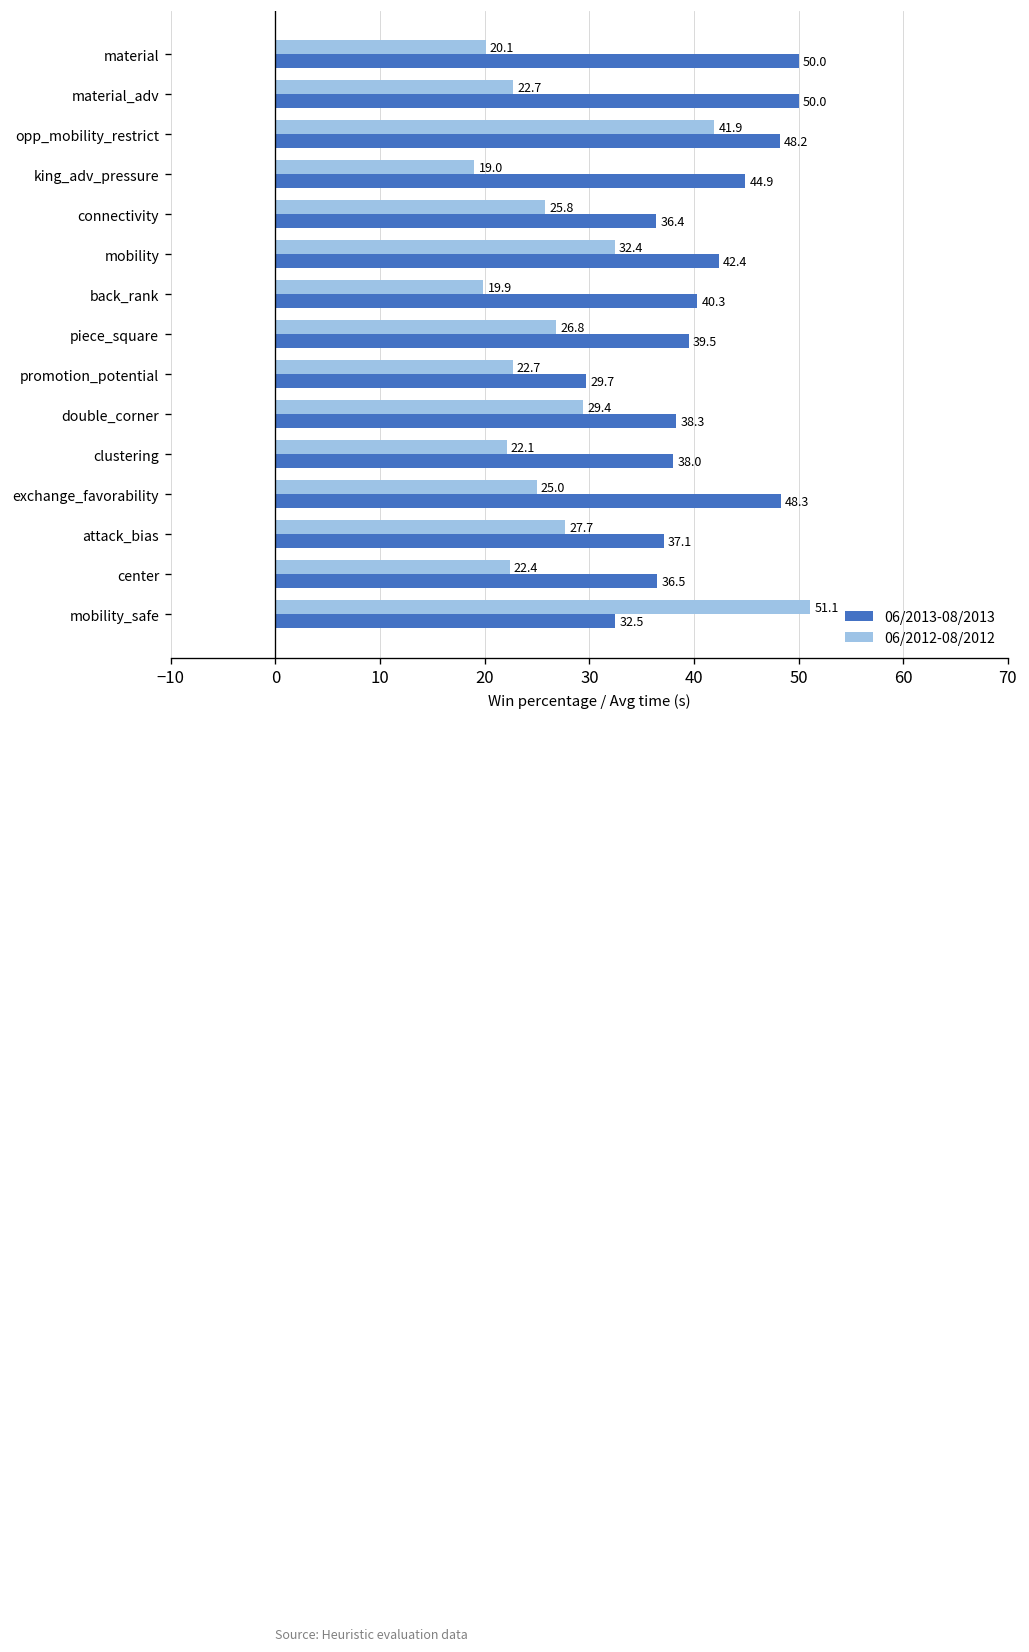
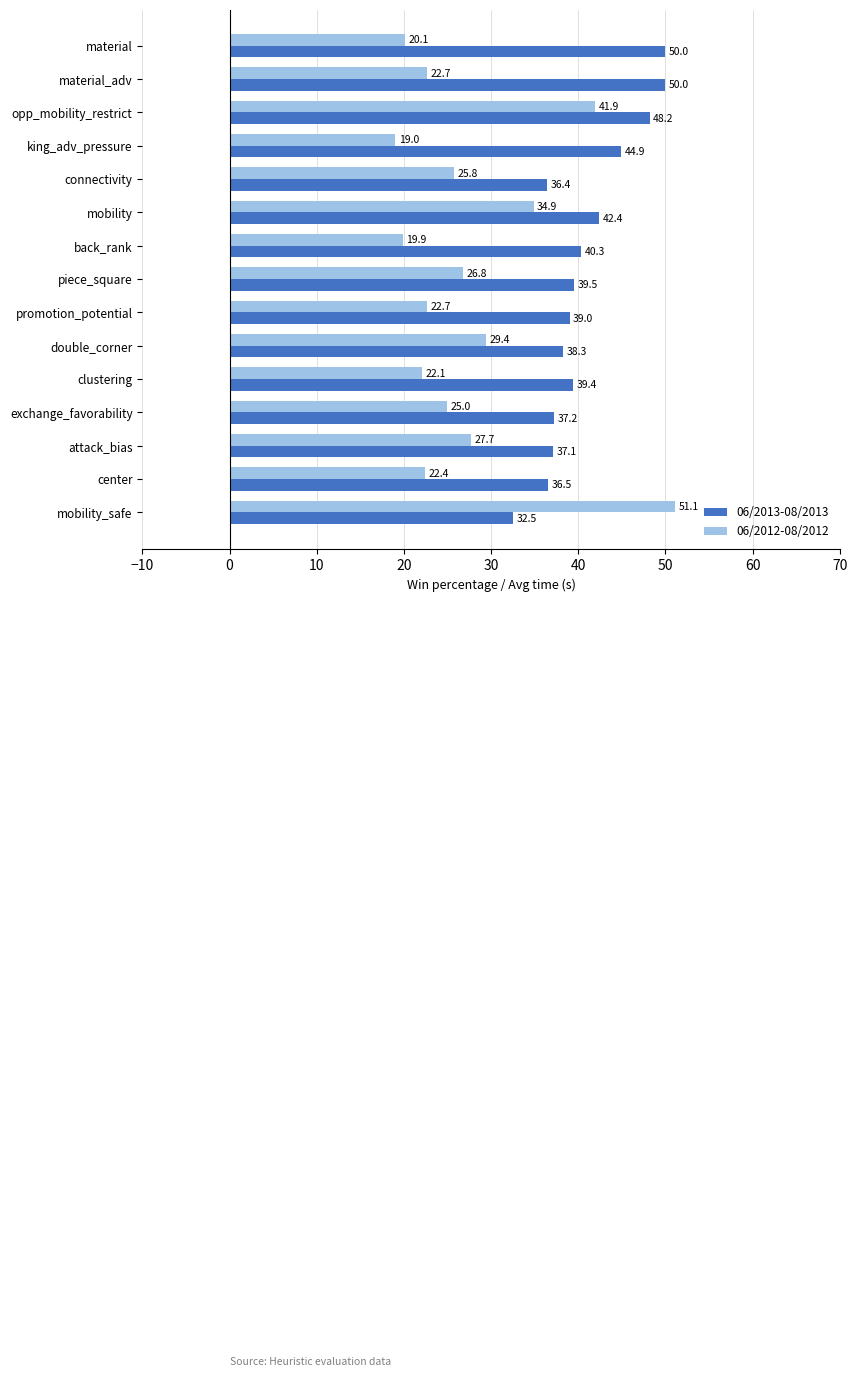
06/2012-08/2012, mobility: 32.4 -> 34.9
06/2013-08/2013, promotion_potential: 29.7 -> 39.0
06/2013-08/2013, clustering: 38.0 -> 39.4
06/2013-08/2013, exchange_favorability: 48.3 -> 37.2
